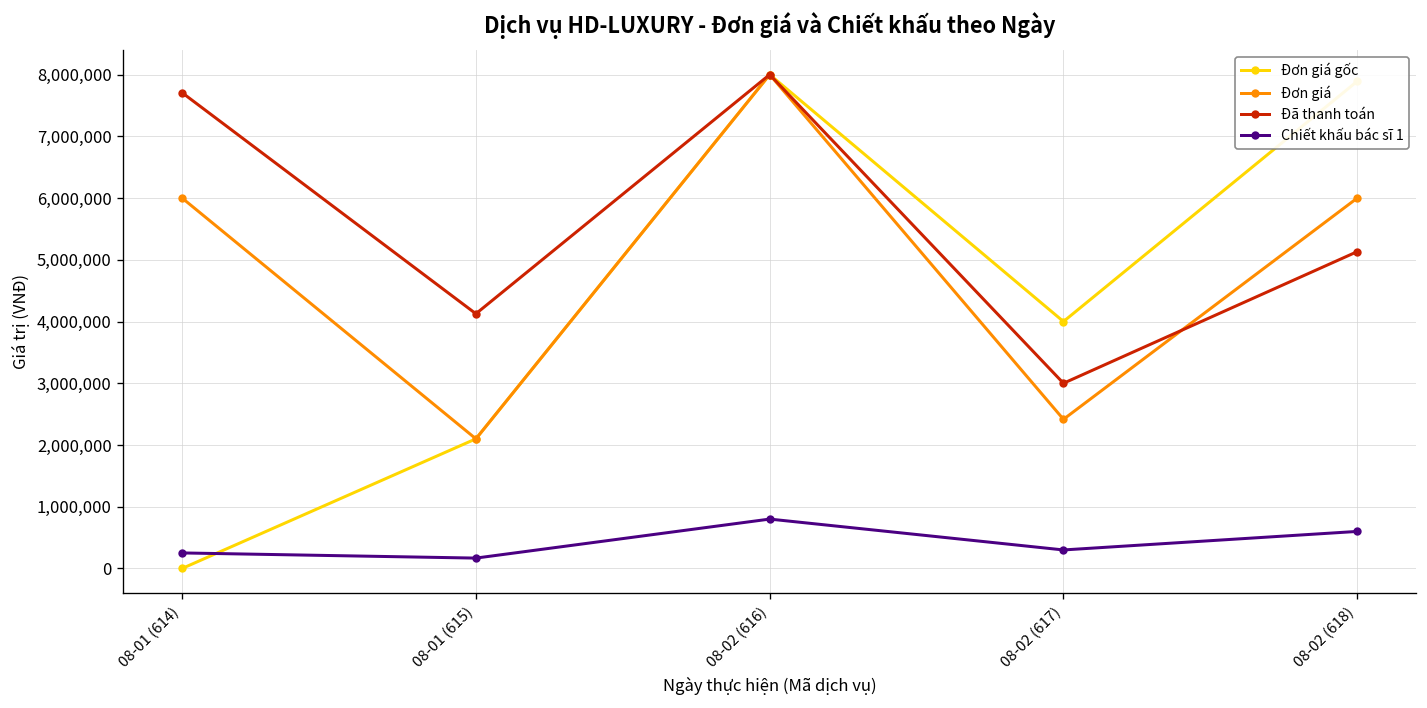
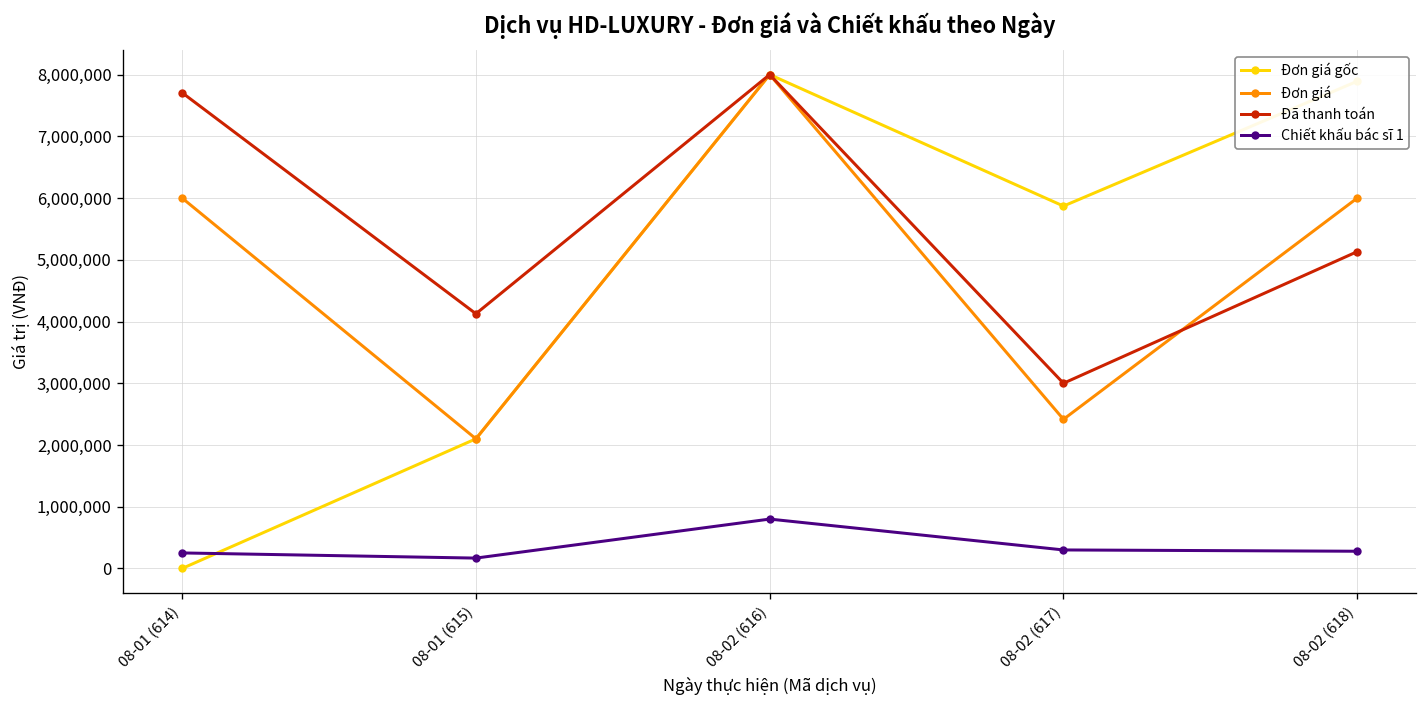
Đơn giá gốc, 08-02 (617): 4,000,000 -> 5,900,000
Chiết khấu bác sĩ 1, 08-02 (618): 600,000 -> 300,000
